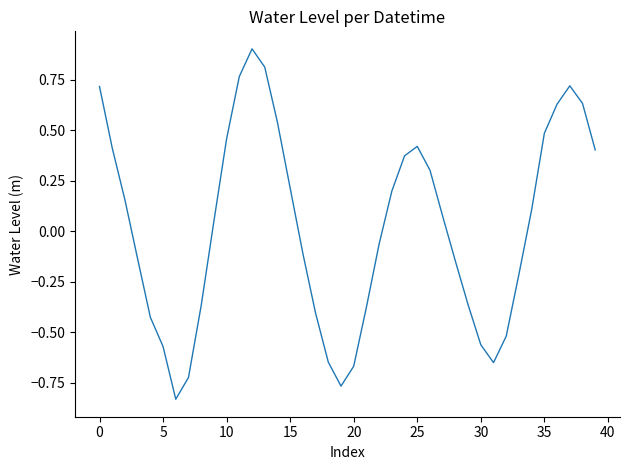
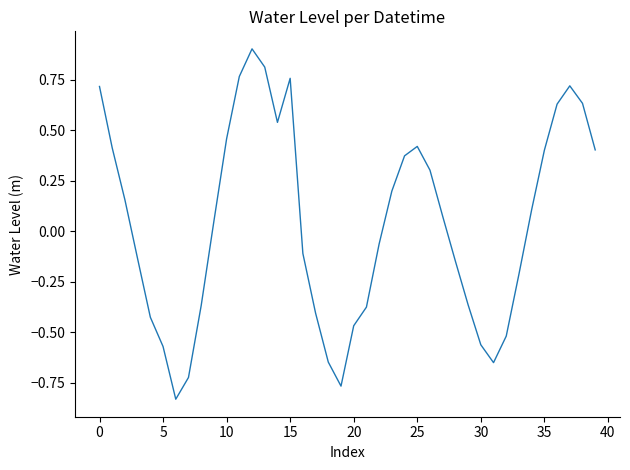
15: 0.21 -> 0.76
20: -0.67 -> -0.47
35: 0.49 -> 0.40
